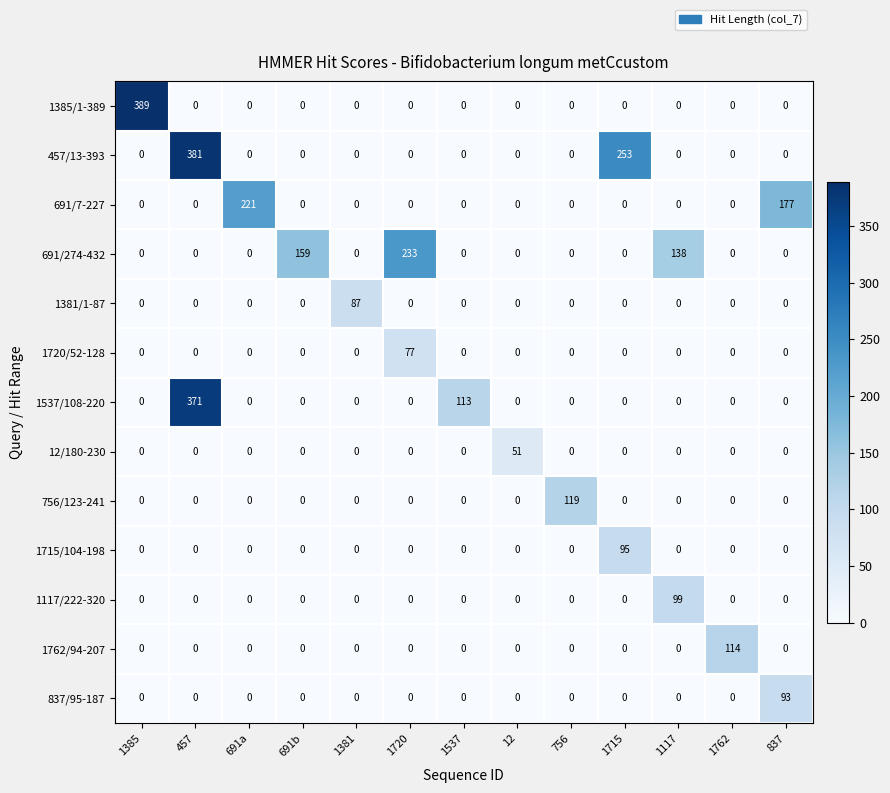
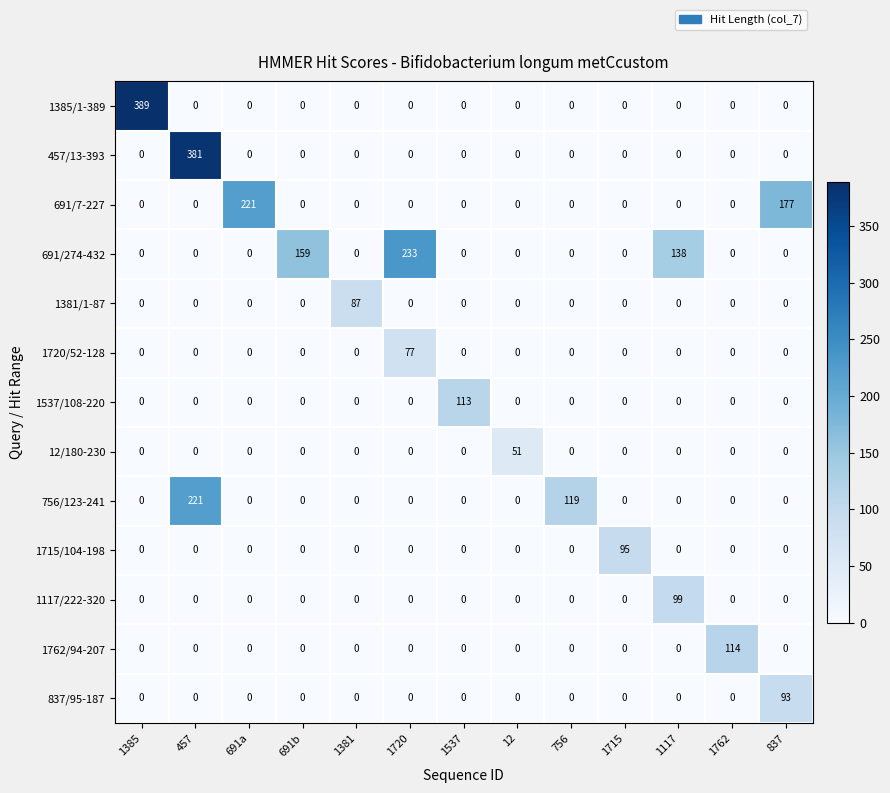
457/13-393, 1715: 253 -> 0
1537/108-220, 457: 371 -> 0
756/123-241, 457: 0 -> 221
